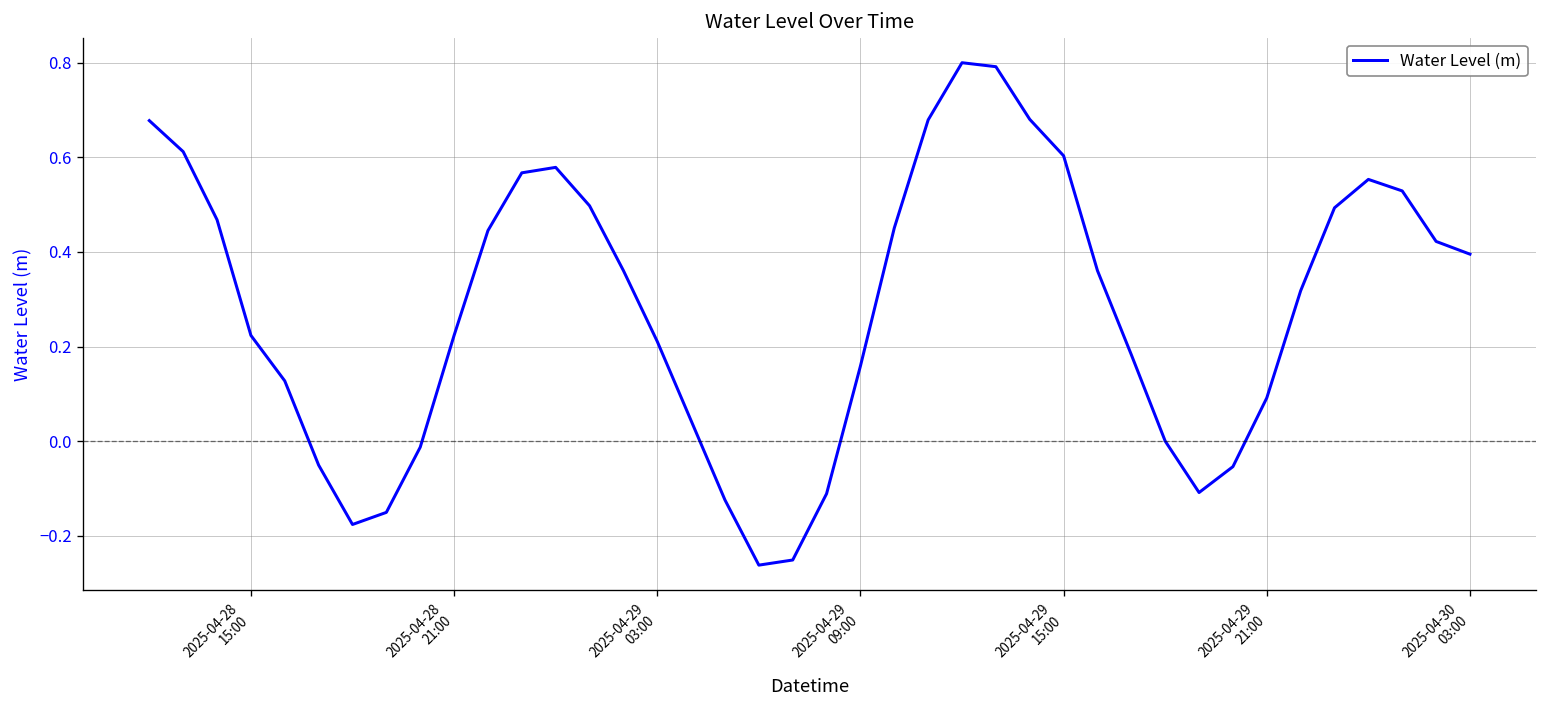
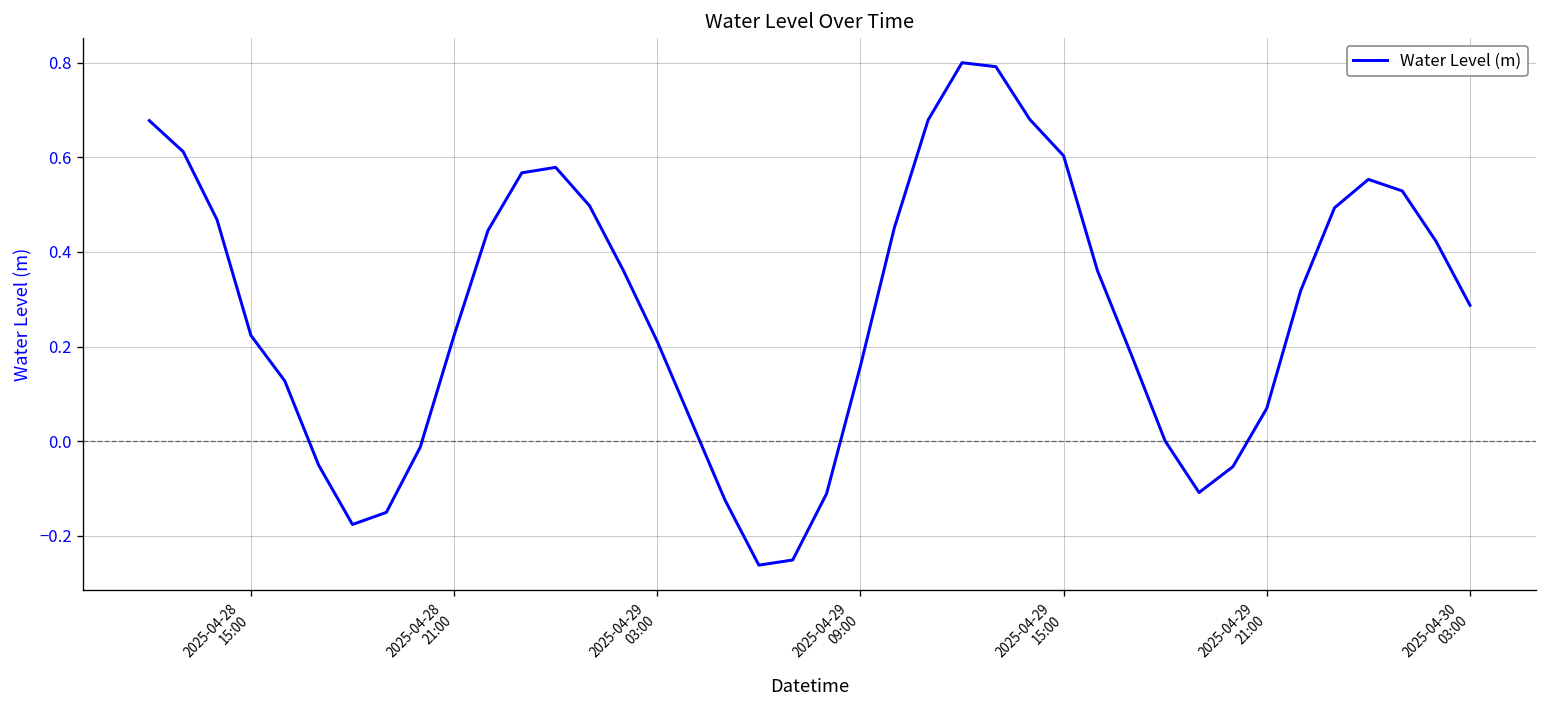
2025-04-29 21:00: 0.09 -> 0.07
2025-04-30 03:00: 0.40 -> 0.29
